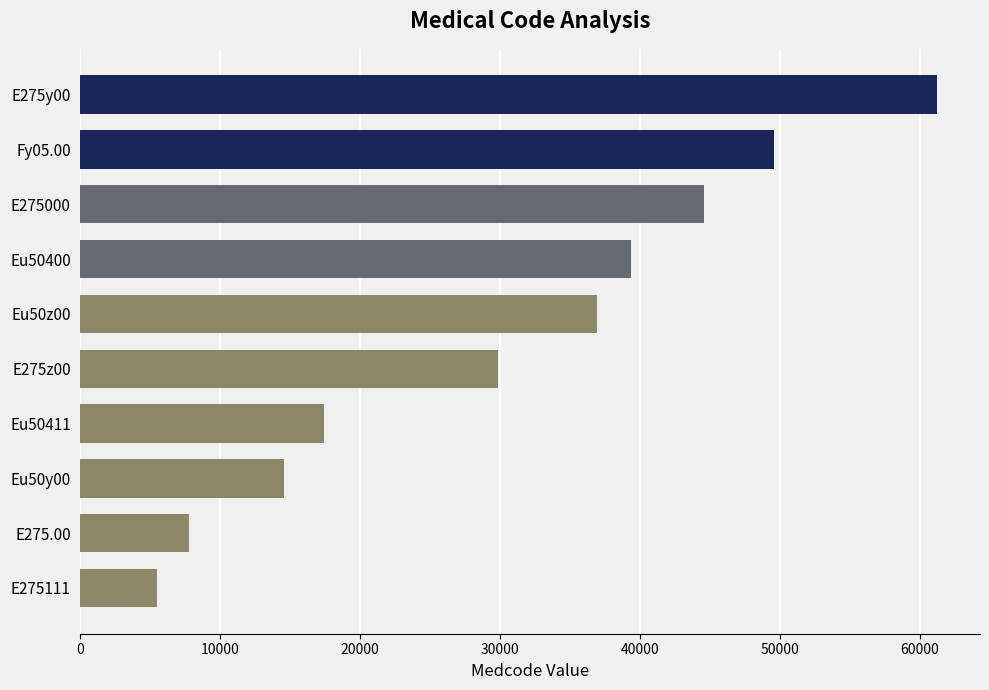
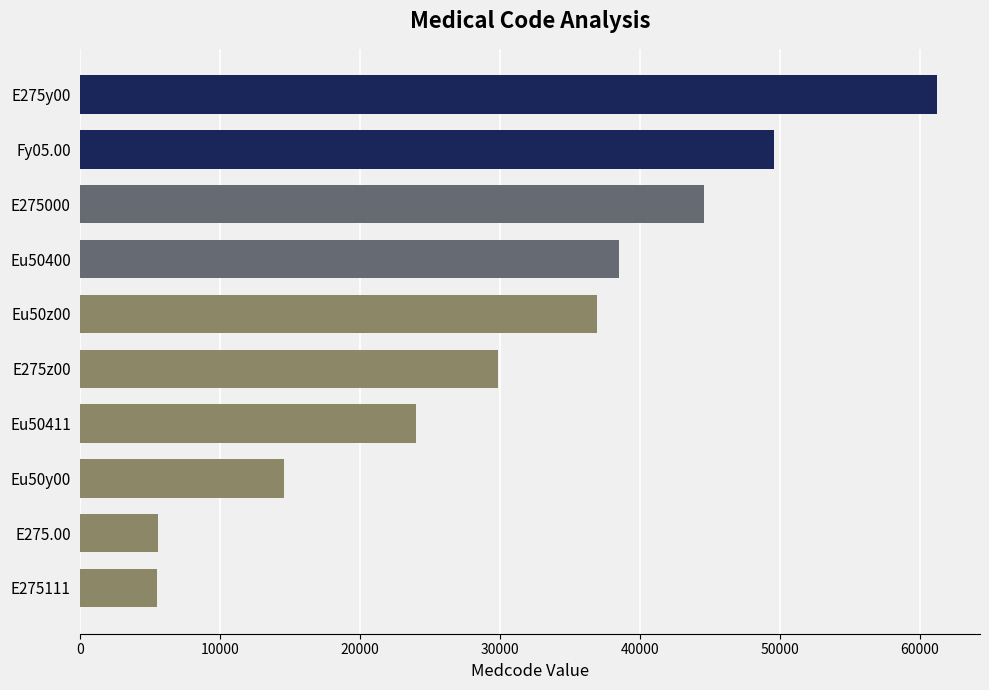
Eu50400: 39400 -> 38500
Eu50411: 17400 -> 24000
E275.00: 7700 -> 5600
